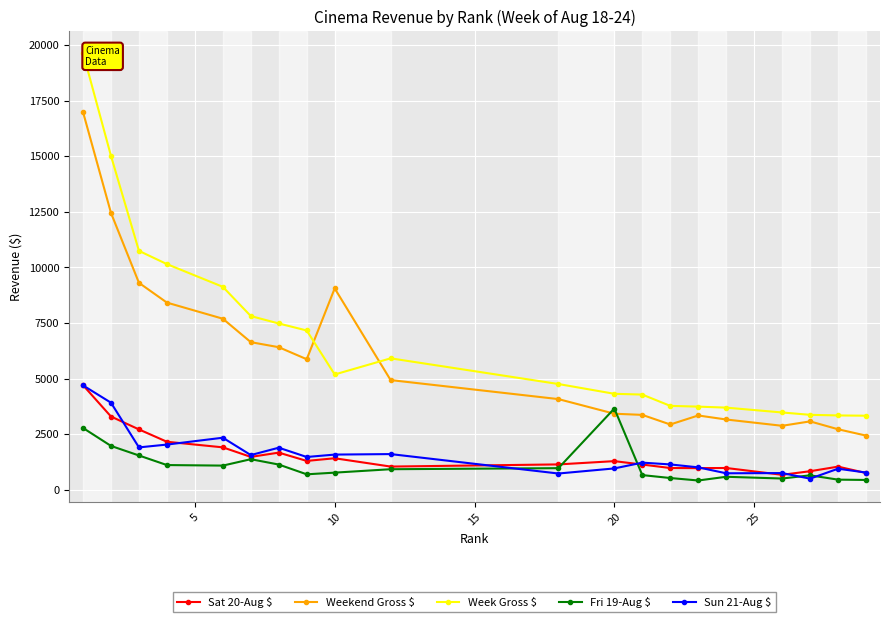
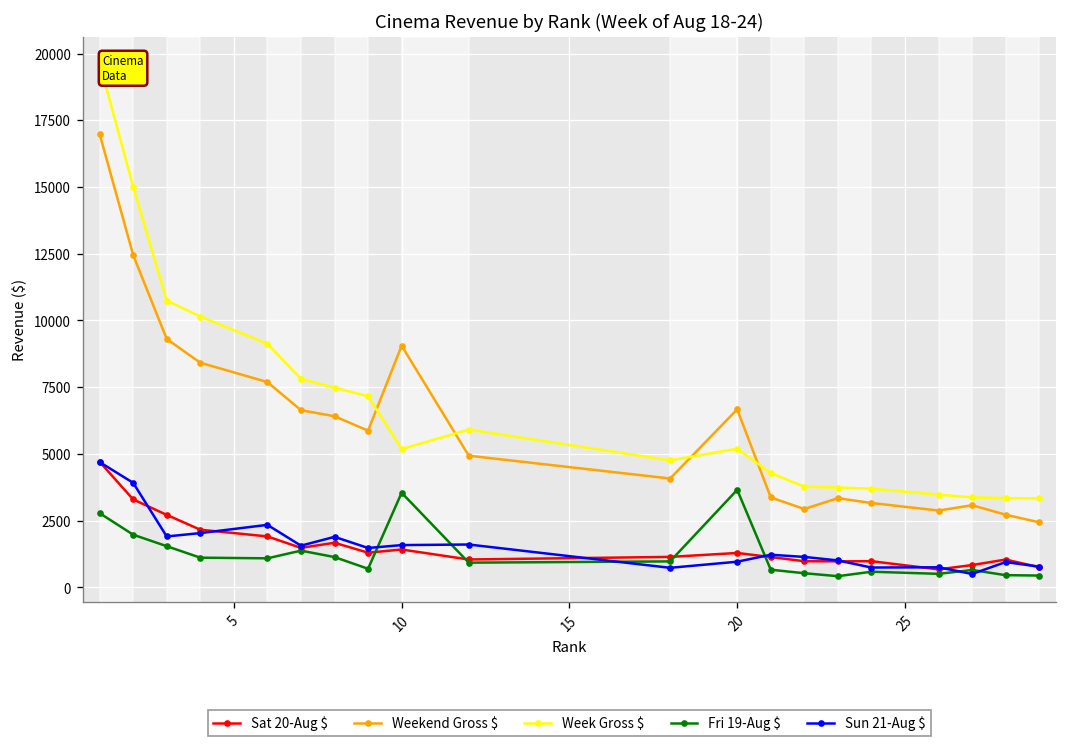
Fri 19-Aug $, 10: 800 -> 3500
Weekend Gross $, 20: 3400 -> 6700
Week Gross $, 20: 4300 -> 5200
